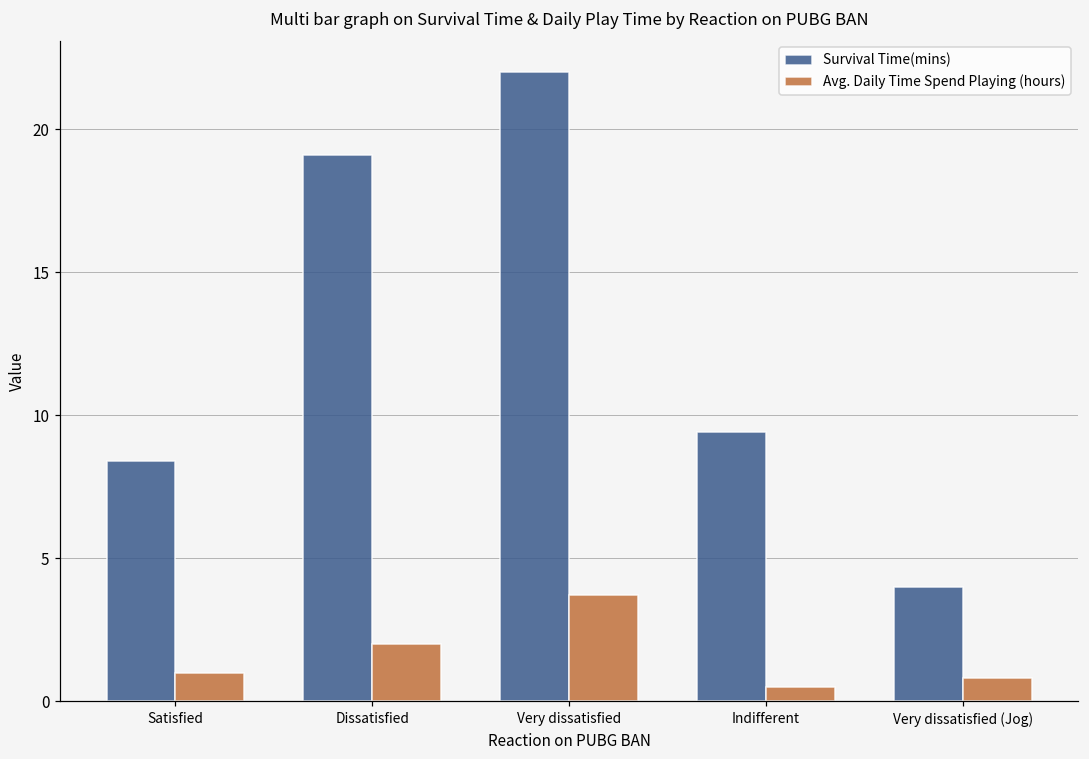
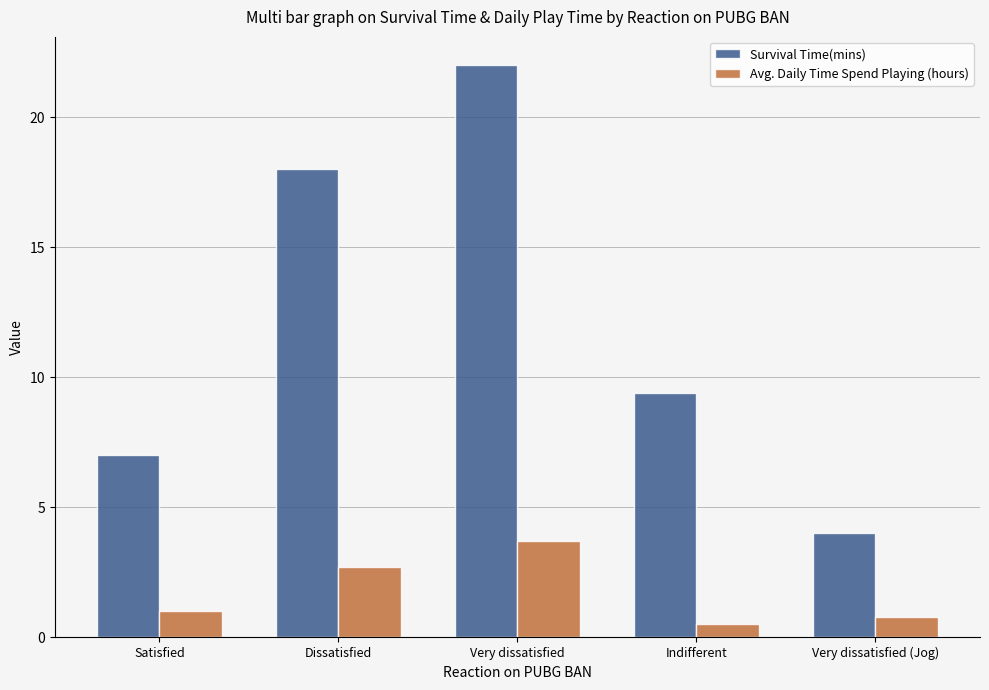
Survival Time(mins), Satisfied: 8.4 -> 7.0
Survival Time(mins), Dissatisfied: 19.1 -> 18.0
Avg. Daily Time Spend Playing (hours), Dissatisfied: 2.0 -> 2.7
